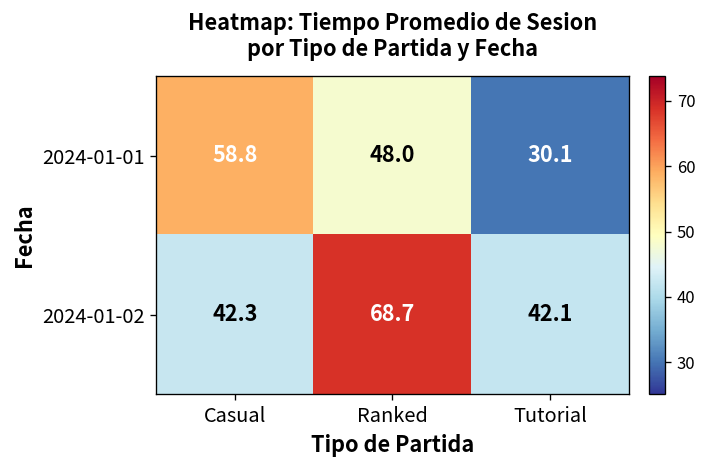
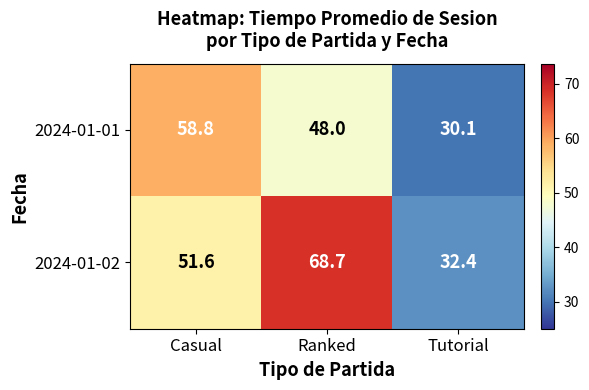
2024-01-02, Casual: 42.3 -> 51.6
2024-01-02, Tutorial: 42.1 -> 32.4
